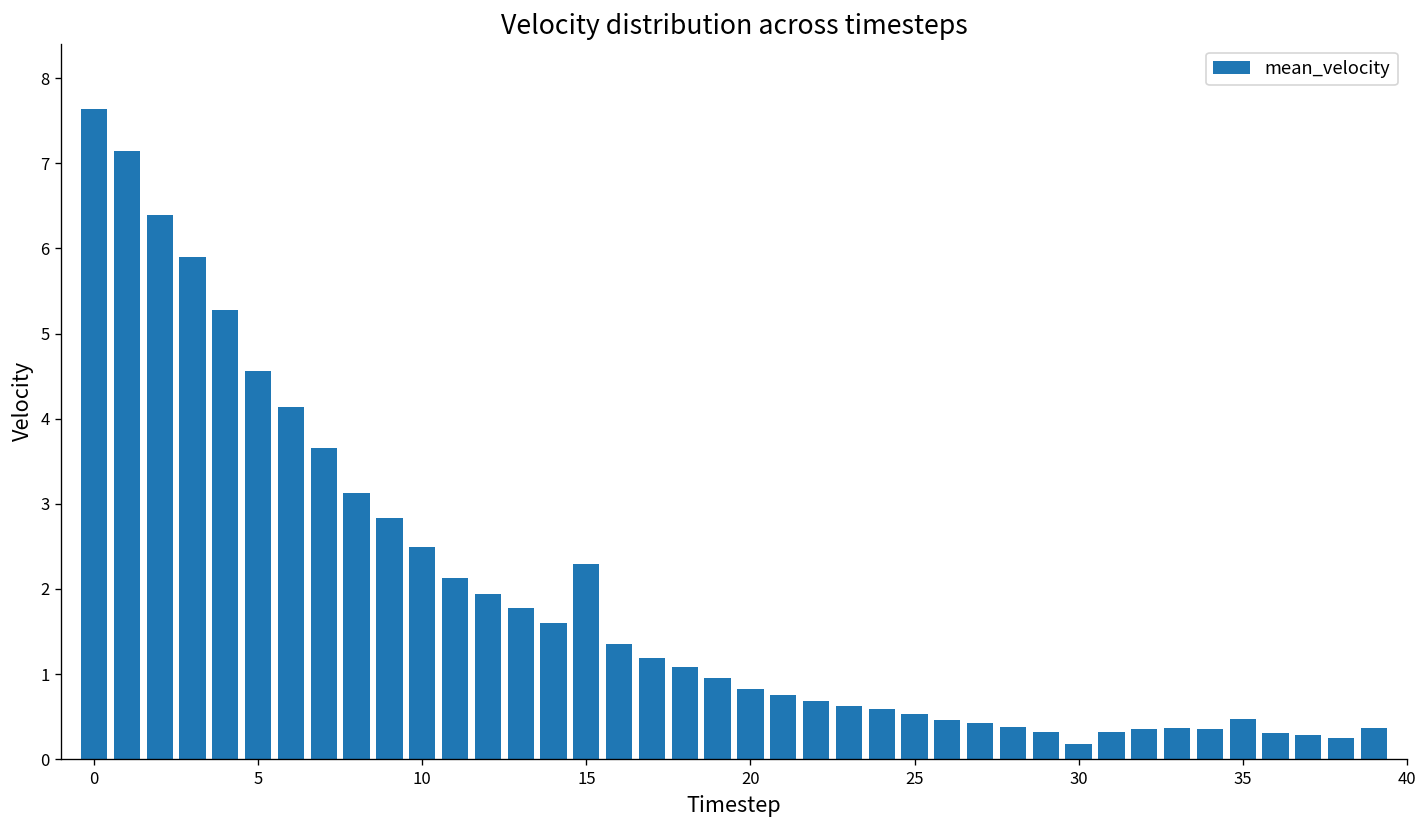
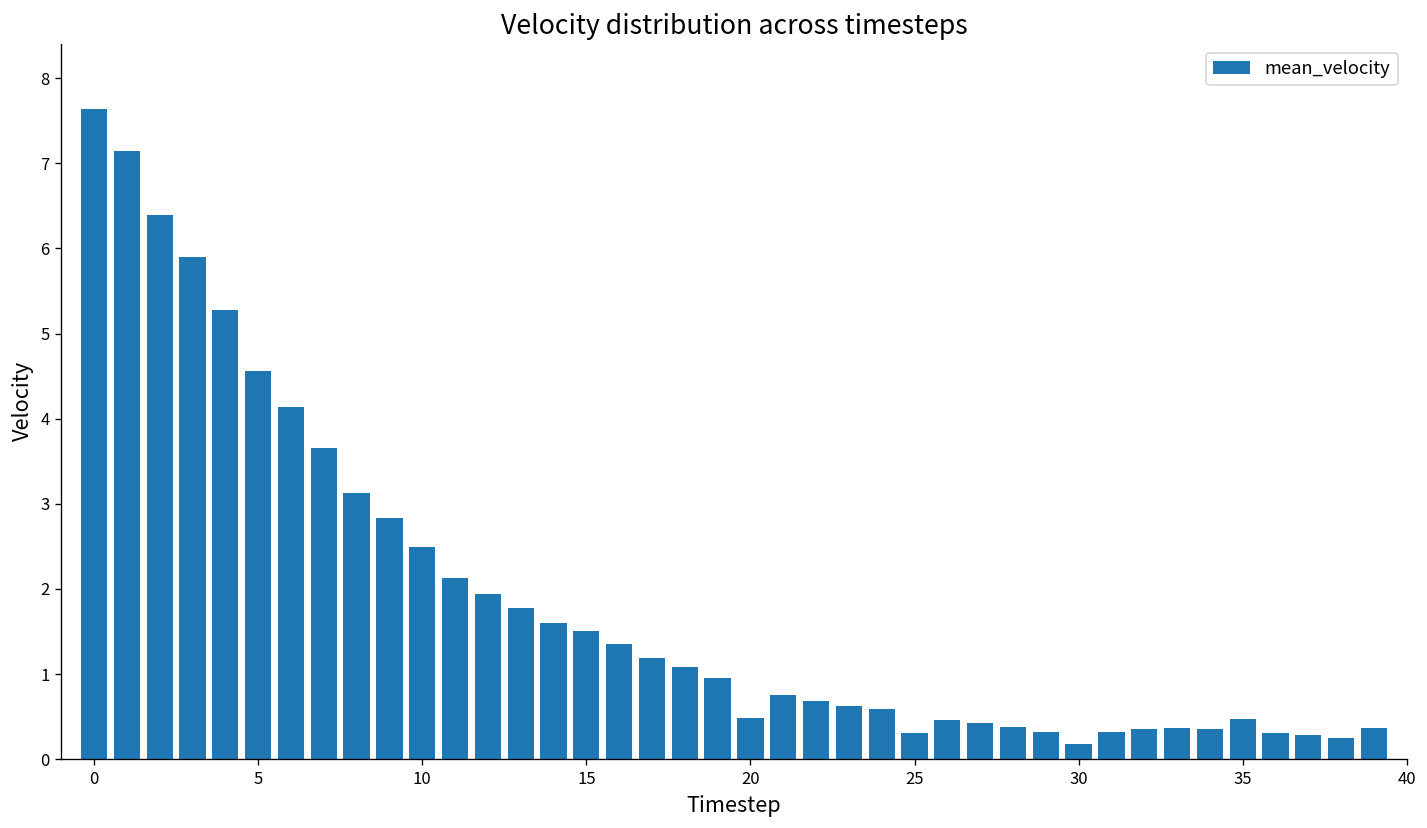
15: 2.3 -> 1.5
20: 0.8 -> 0.5
25: 0.5 -> 0.3
